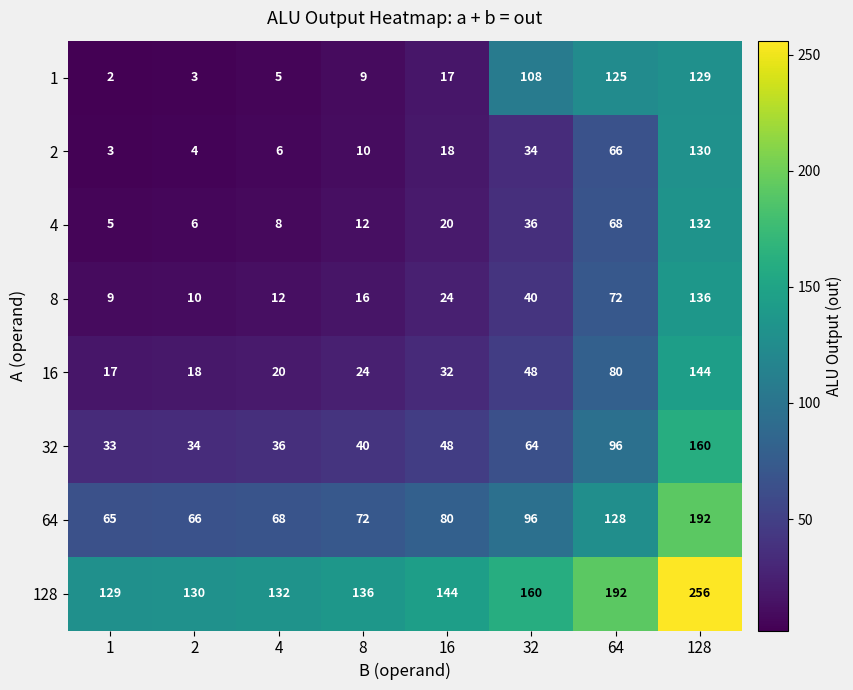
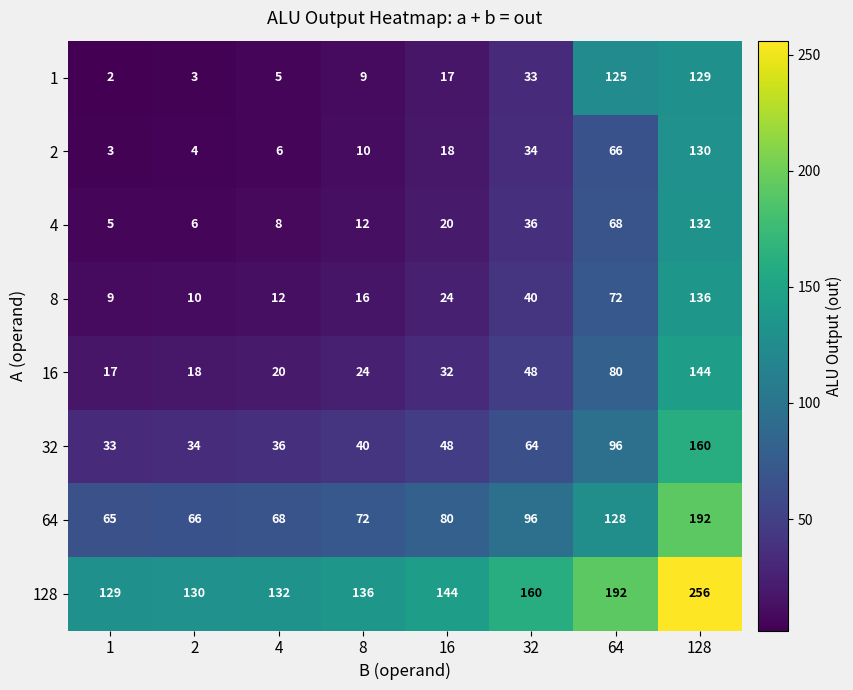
1, 32: 108 -> 33
